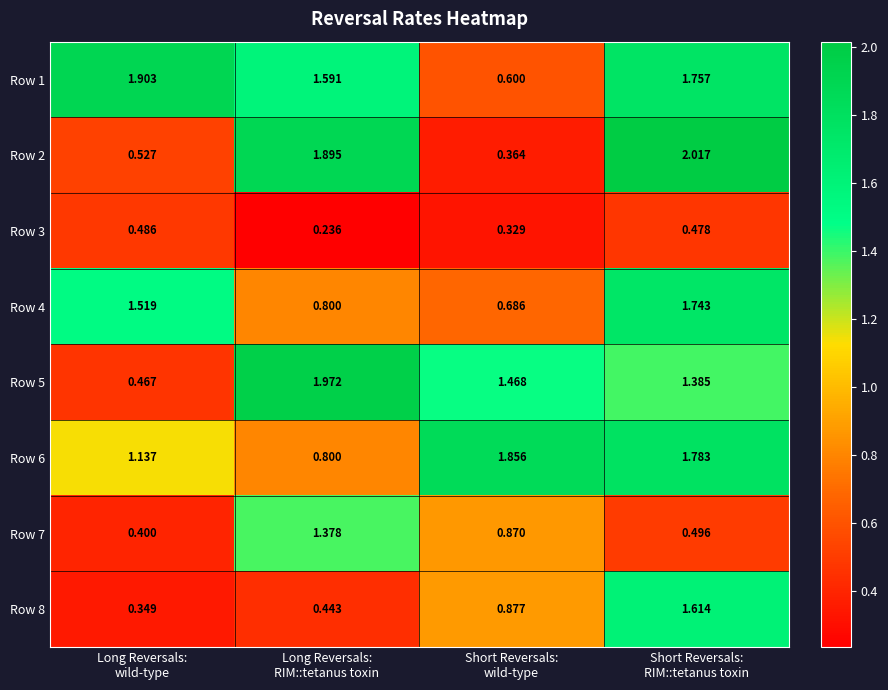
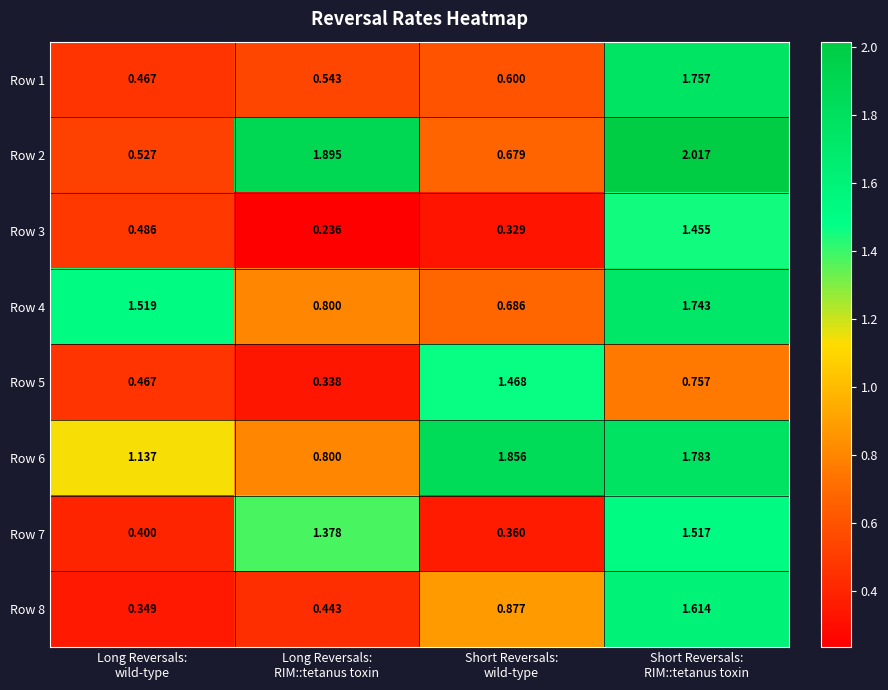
Row 1, Long Reversals: wild-type: 1.903 -> 0.467
Row 1, Long Reversals: RIM::tetanus toxin: 1.591 -> 0.543
Row 2, Short Reversals: wild-type: 0.364 -> 0.679
Row 3, Short Reversals: RIM::tetanus toxin: 0.478 -> 1.455
Row 5, Long Reversals: RIM::tetanus toxin: 1.972 -> 0.338
Row 5, Short Reversals: RIM::tetanus toxin: 1.385 -> 0.757
Row 7, Short Reversals: wild-type: 0.870 -> 0.360
Row 7, Short Reversals: RIM::tetanus toxin: 0.496 -> 1.517
